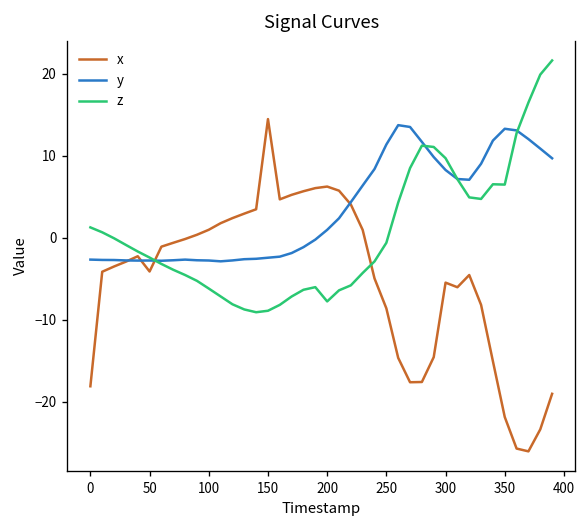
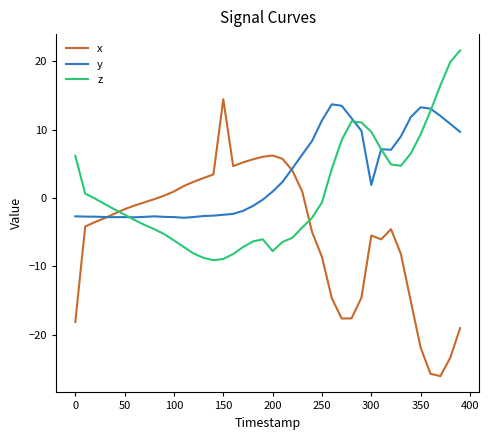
z, 0: 1 -> 6
x, 50: -4 -> -2
y, 300: 8 -> 2
z, 350: 6 -> 9
